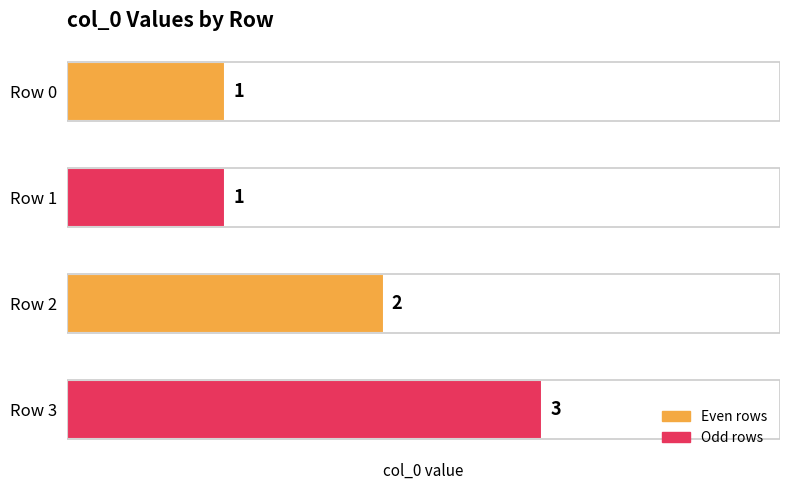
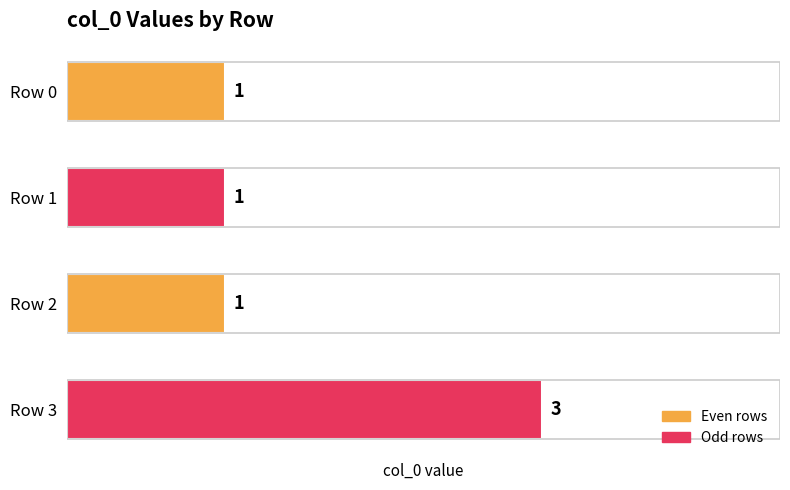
Row 2: 2 -> 1
